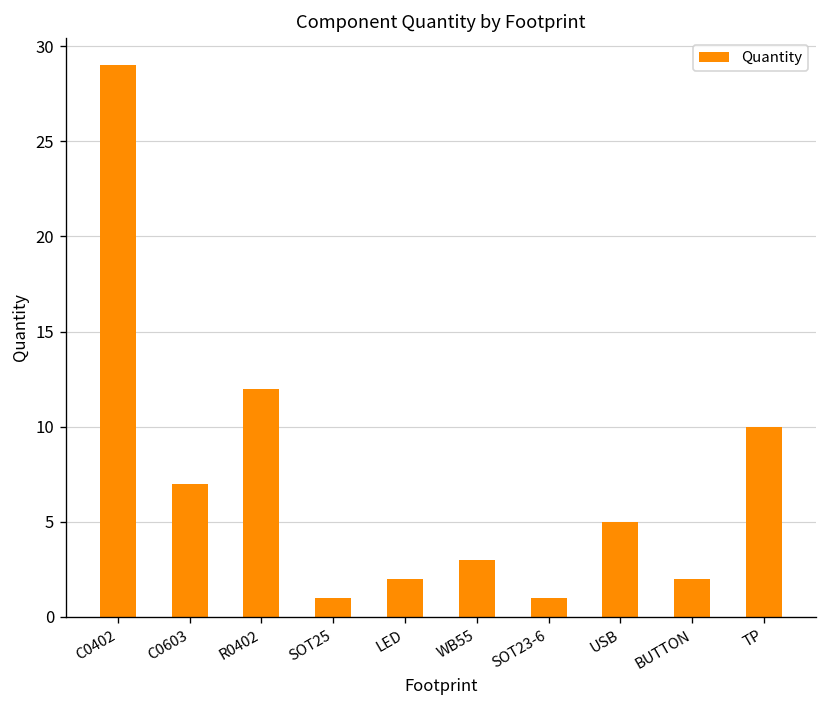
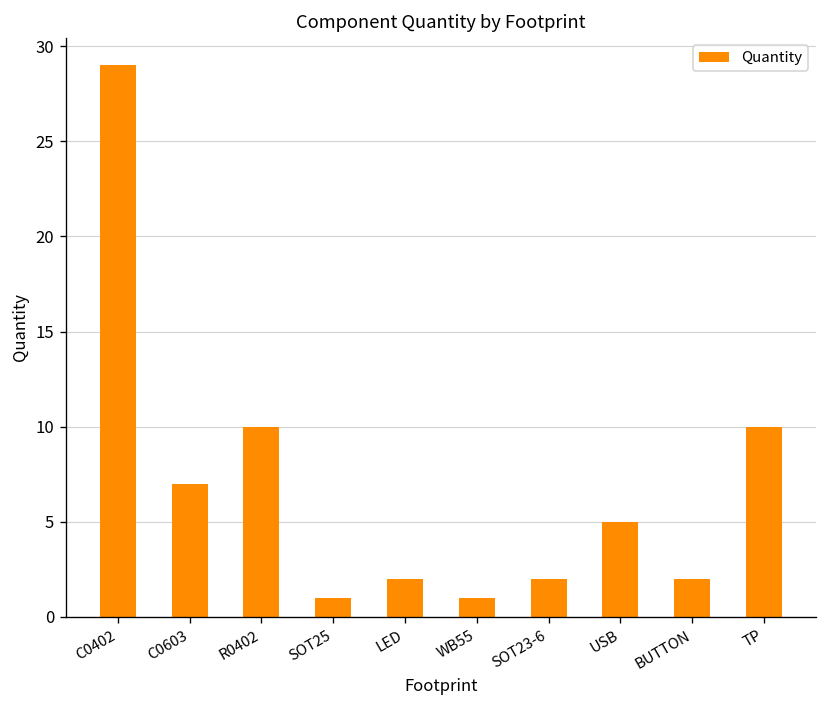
R0402: 12 -> 10
WB55: 3 -> 1
SOT23-6: 1 -> 2
